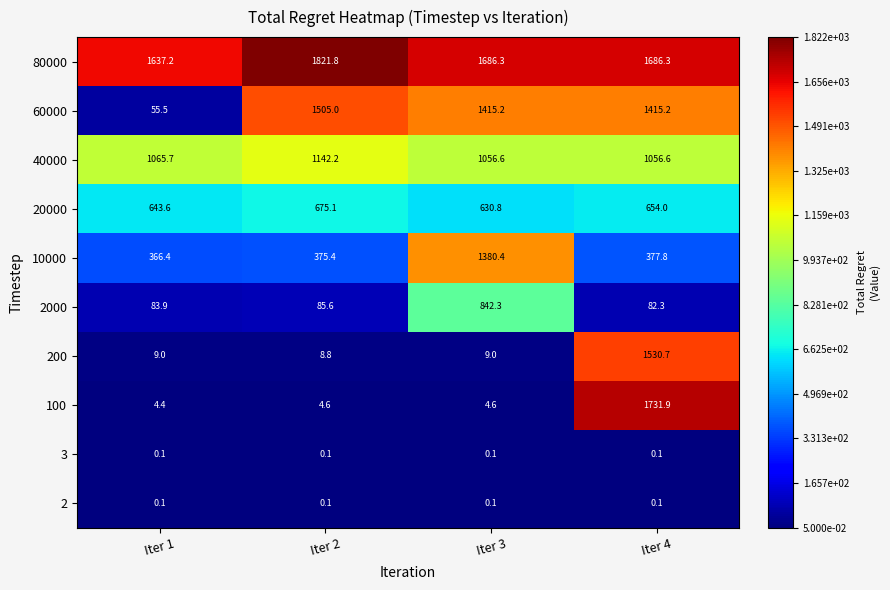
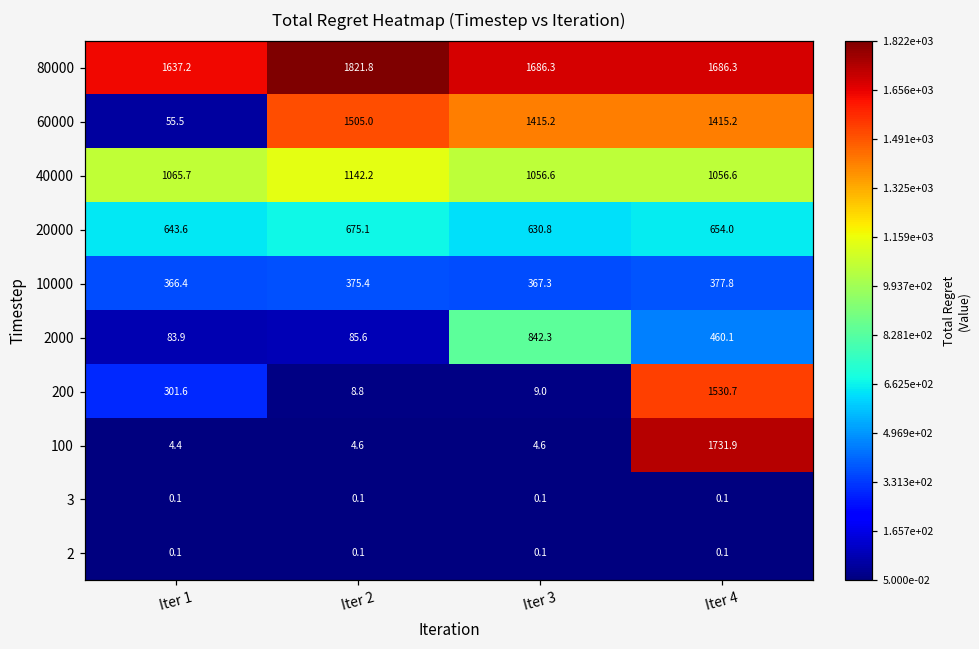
10000, Iter 3: 1380.4 -> 367.3
2000, Iter 4: 82.3 -> 460.1
200, Iter 1: 9.0 -> 301.6
